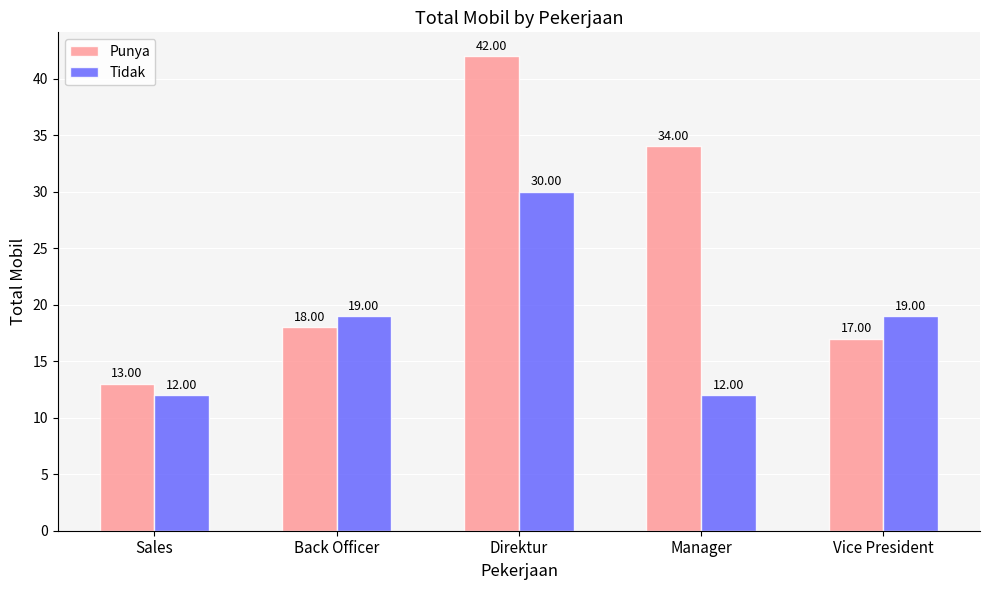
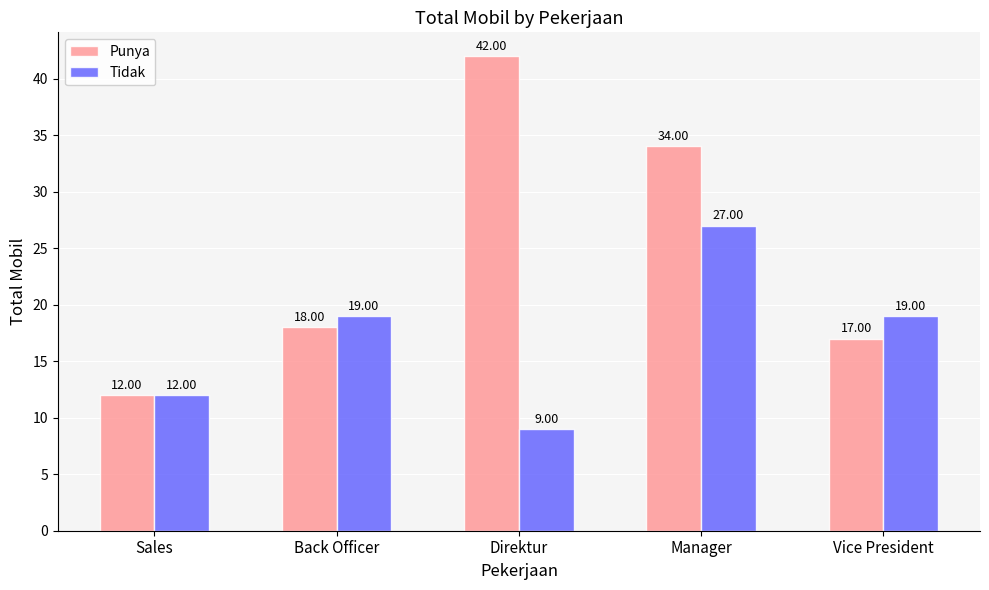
Punya, Sales: 13.00 -> 12.00
Tidak, Direktur: 30.00 -> 9.00
Tidak, Manager: 12.00 -> 27.00
